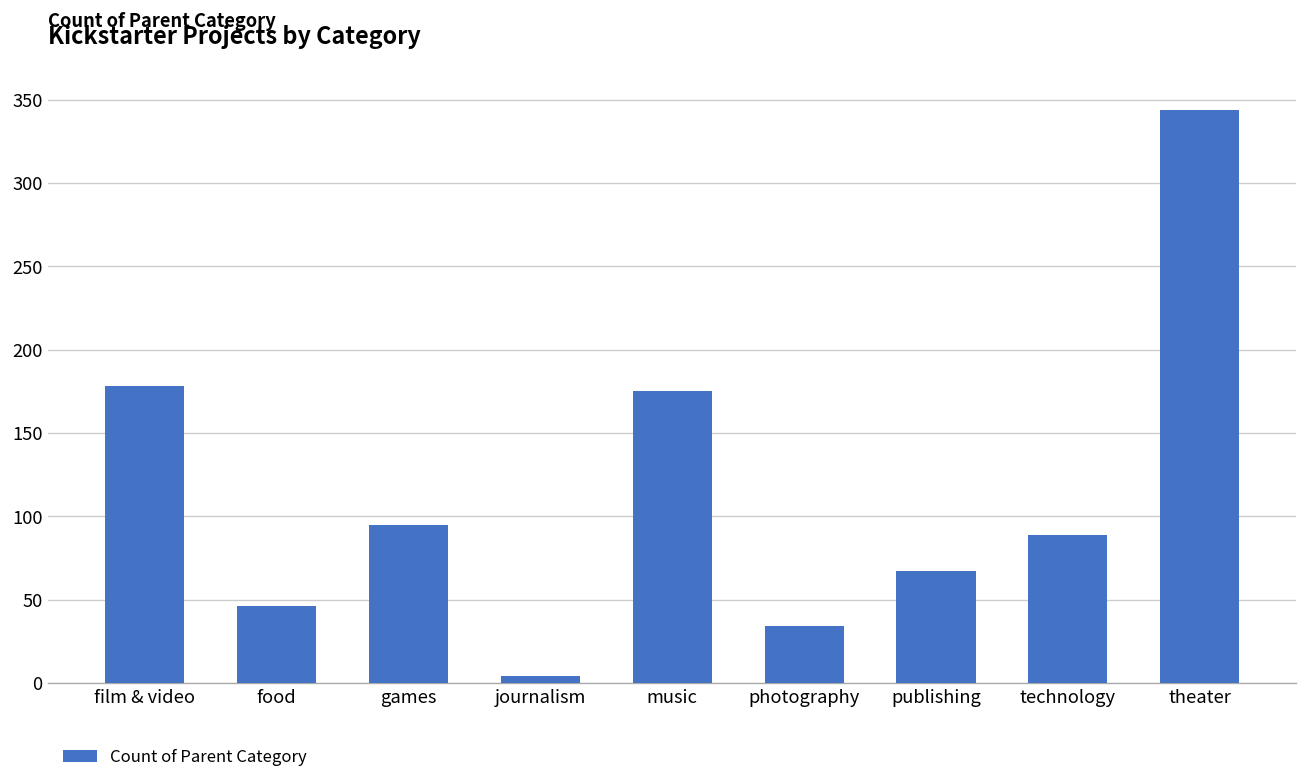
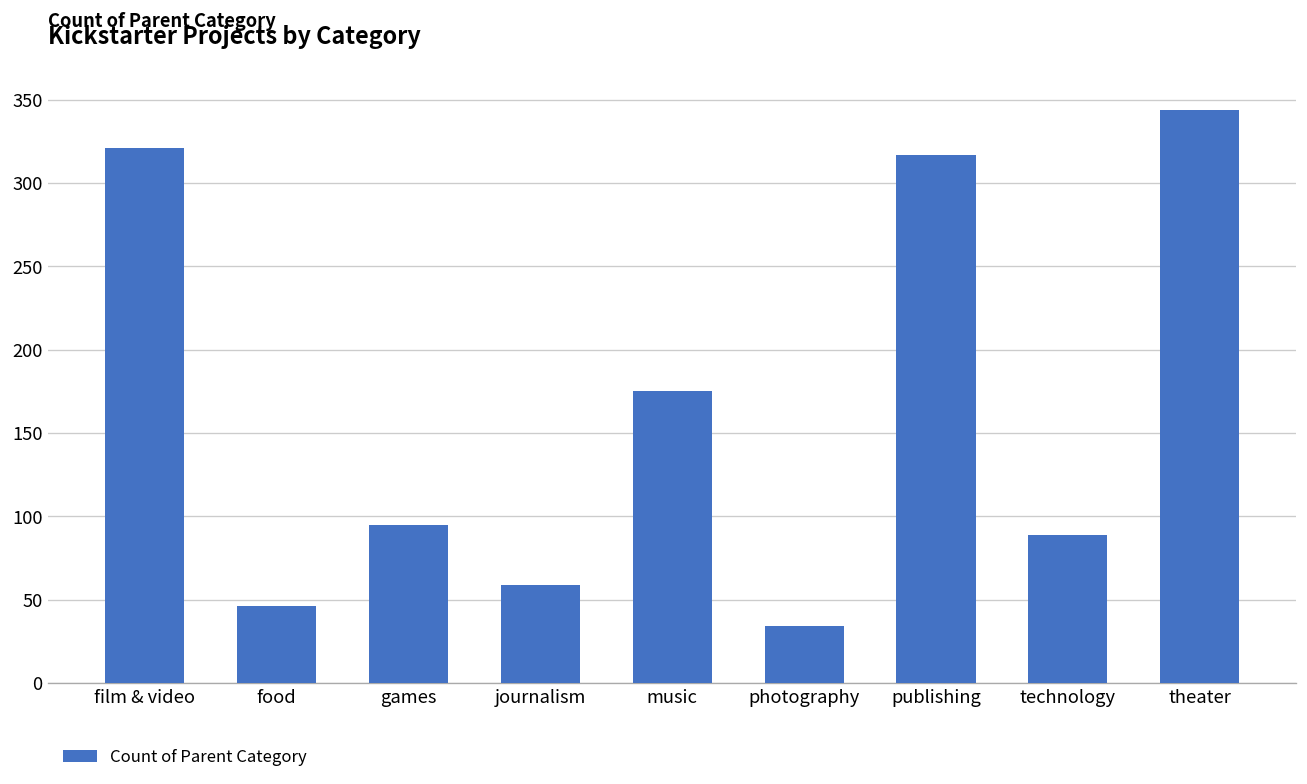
film & video: 178 -> 321
journalism: 4 -> 59
publishing: 67 -> 317
